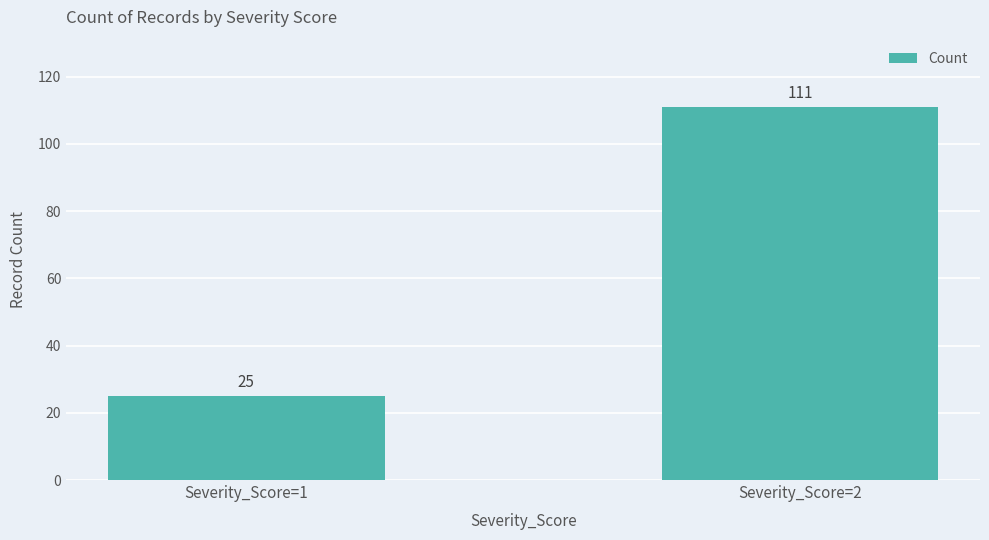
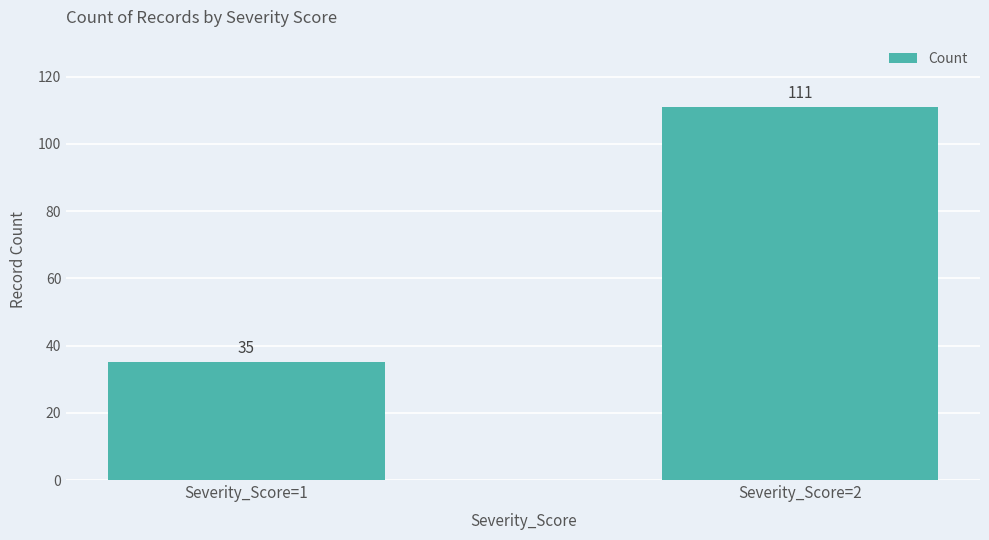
Severity_Score=1: 25 -> 35
